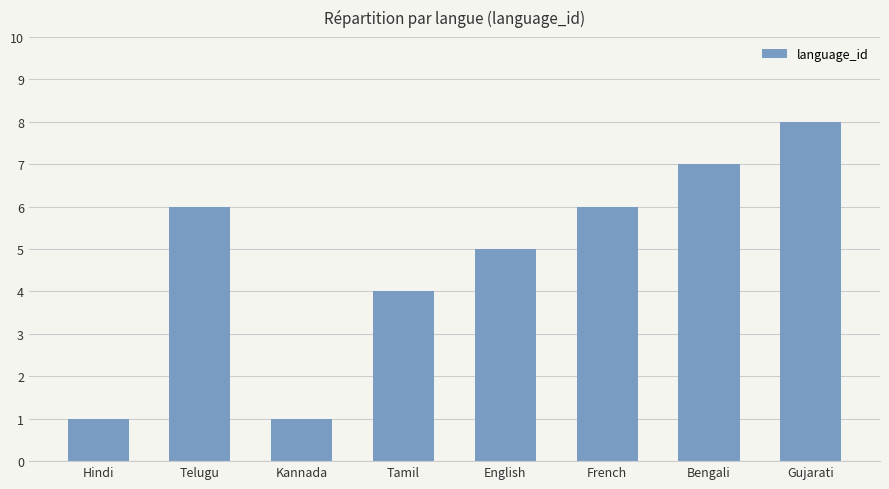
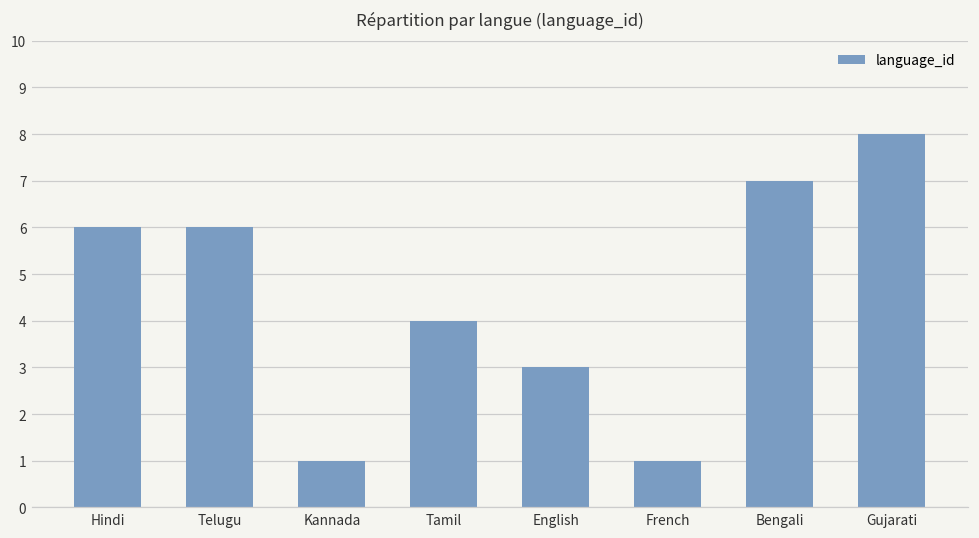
Hindi: 1 -> 6
English: 5 -> 3
French: 6 -> 1
